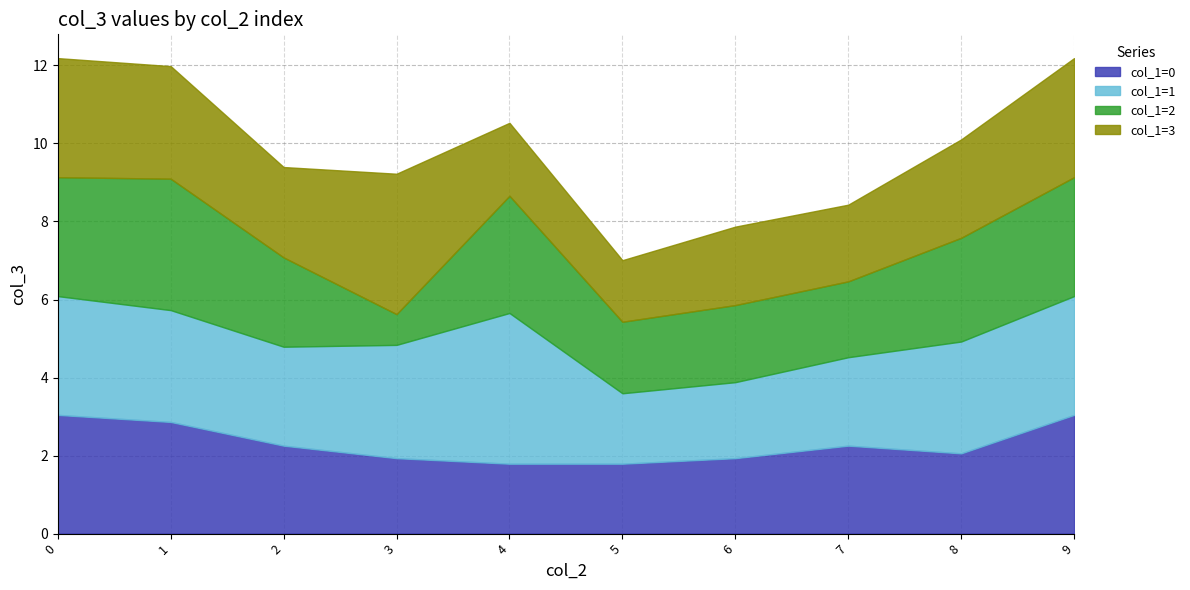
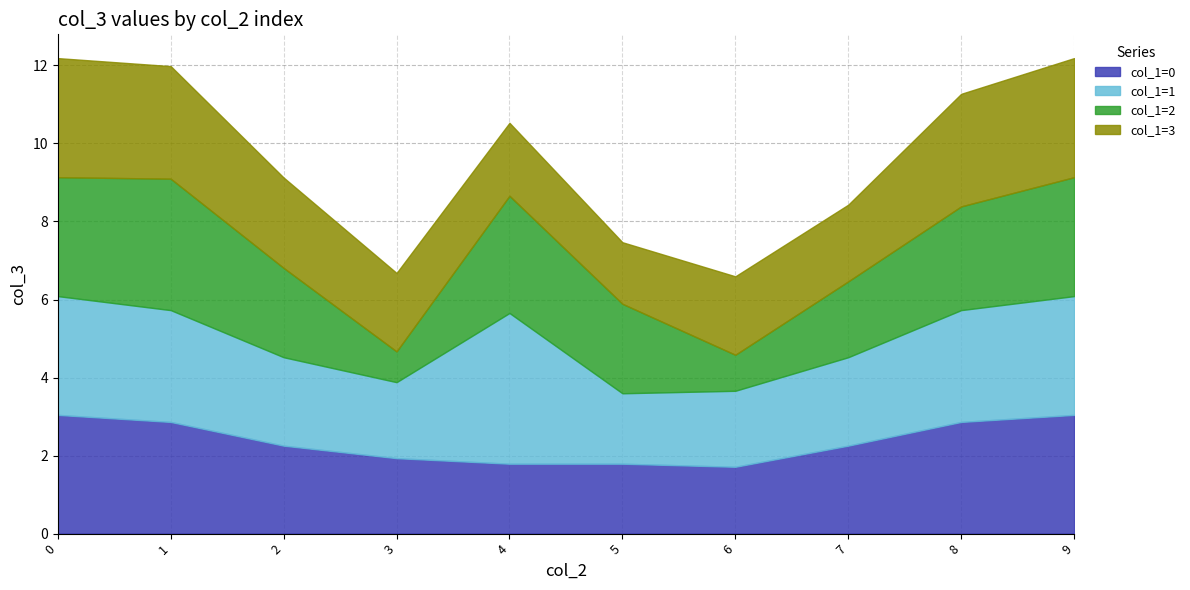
col_1=1, 2: 2.5 -> 2.3
col_1=1, 3: 2.9 -> 1.9
col_1=3, 3: 3.6 -> 2.0
col_1=2, 5: 1.8 -> 2.3
col_1=0, 6: 1.9 -> 1.7
col_1=2, 6: 2.0 -> 0.9
col_1=0, 8: 2.1 -> 2.9
col_1=3, 8: 2.5 -> 2.9
